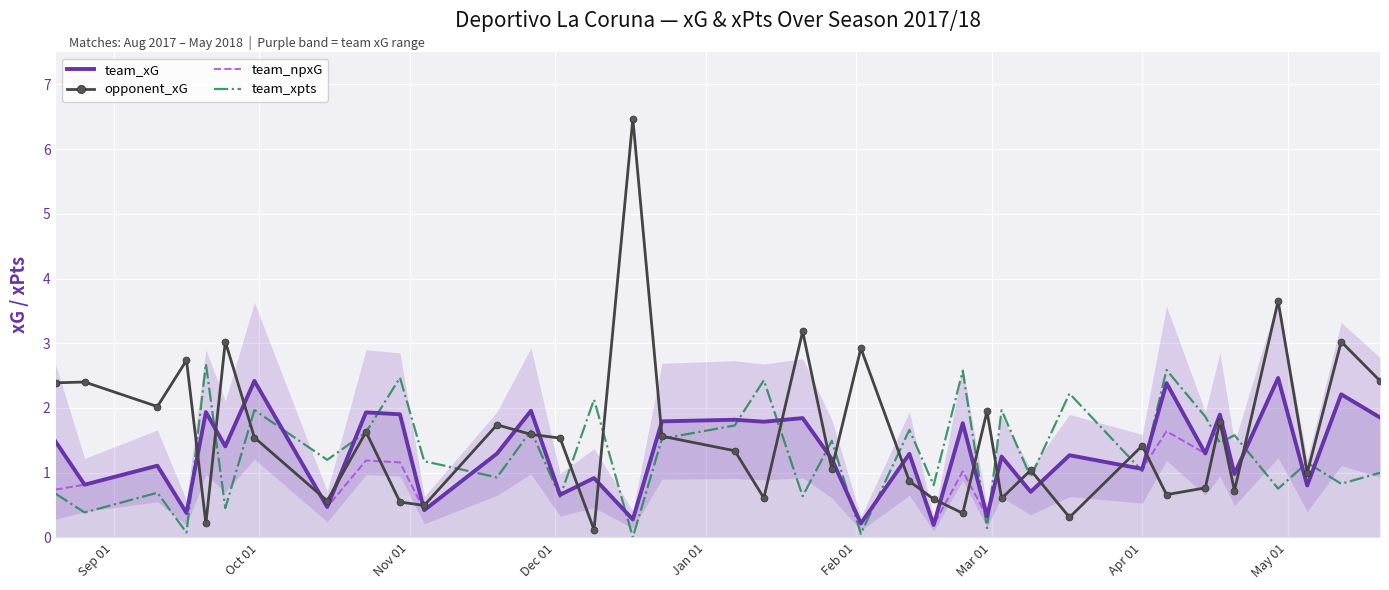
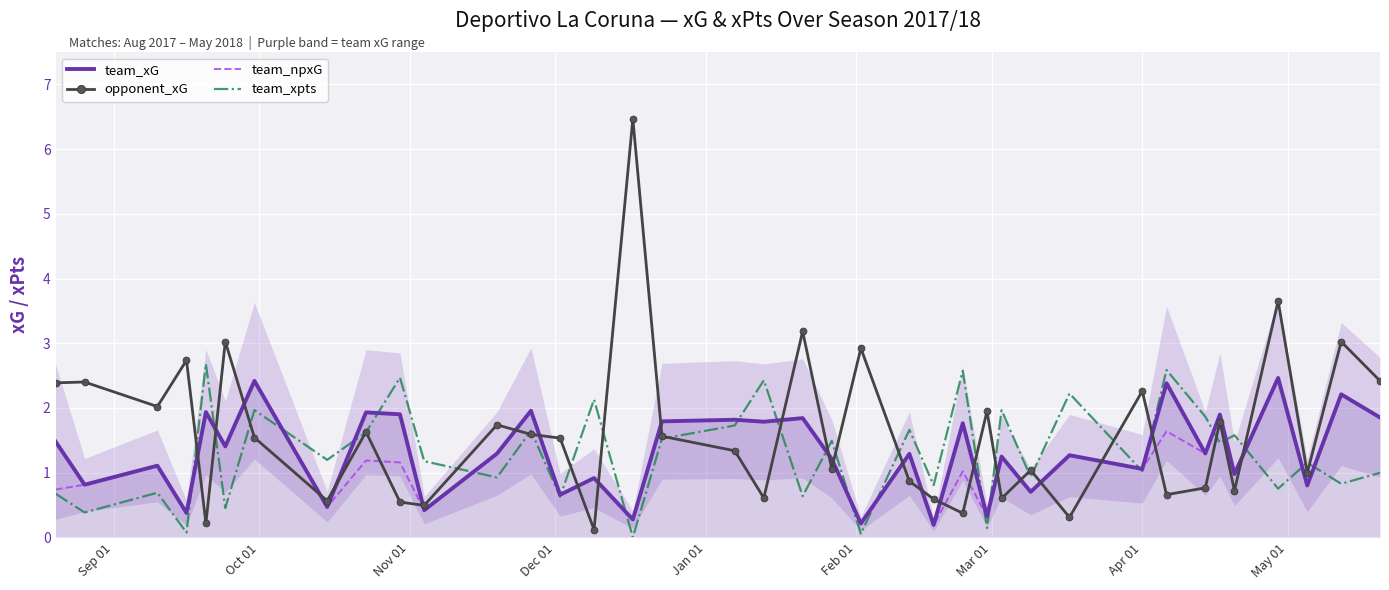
opponent_xG, Apr 01: 1.4 -> 2.3
